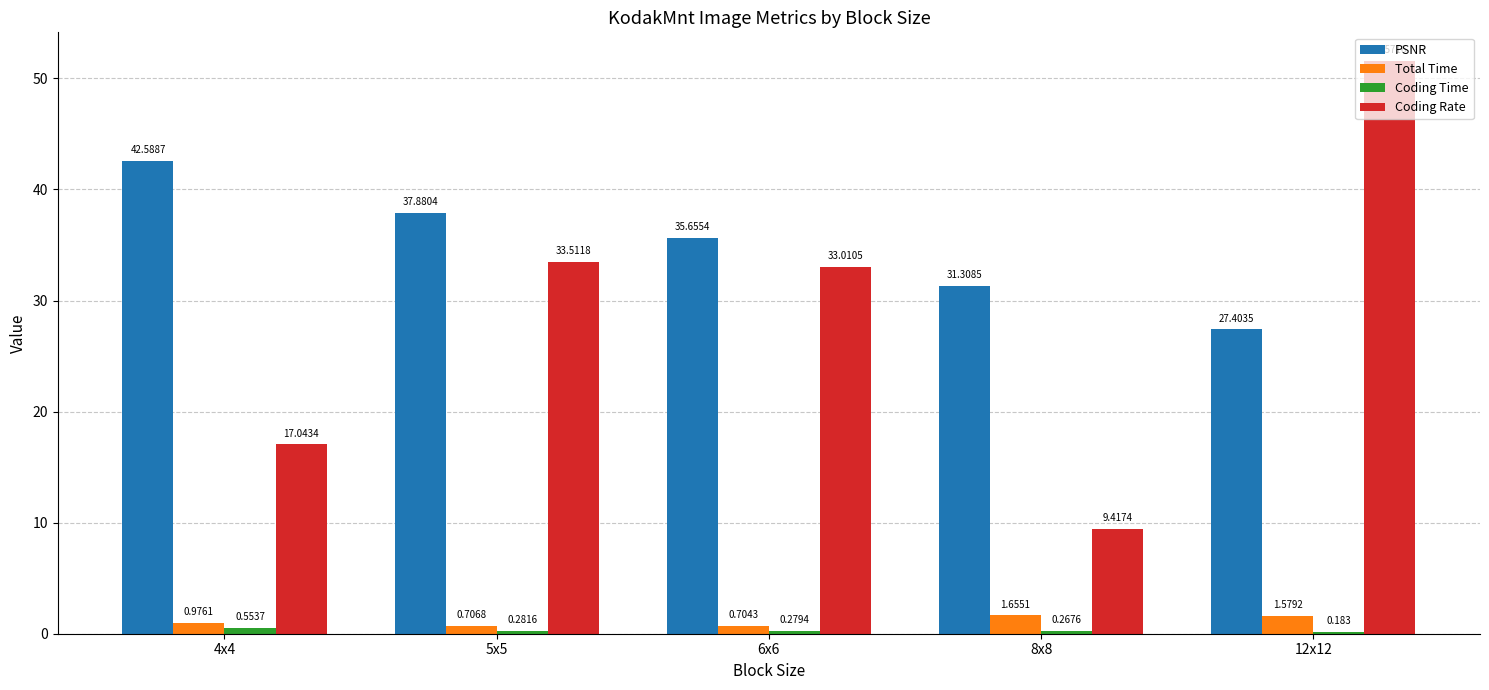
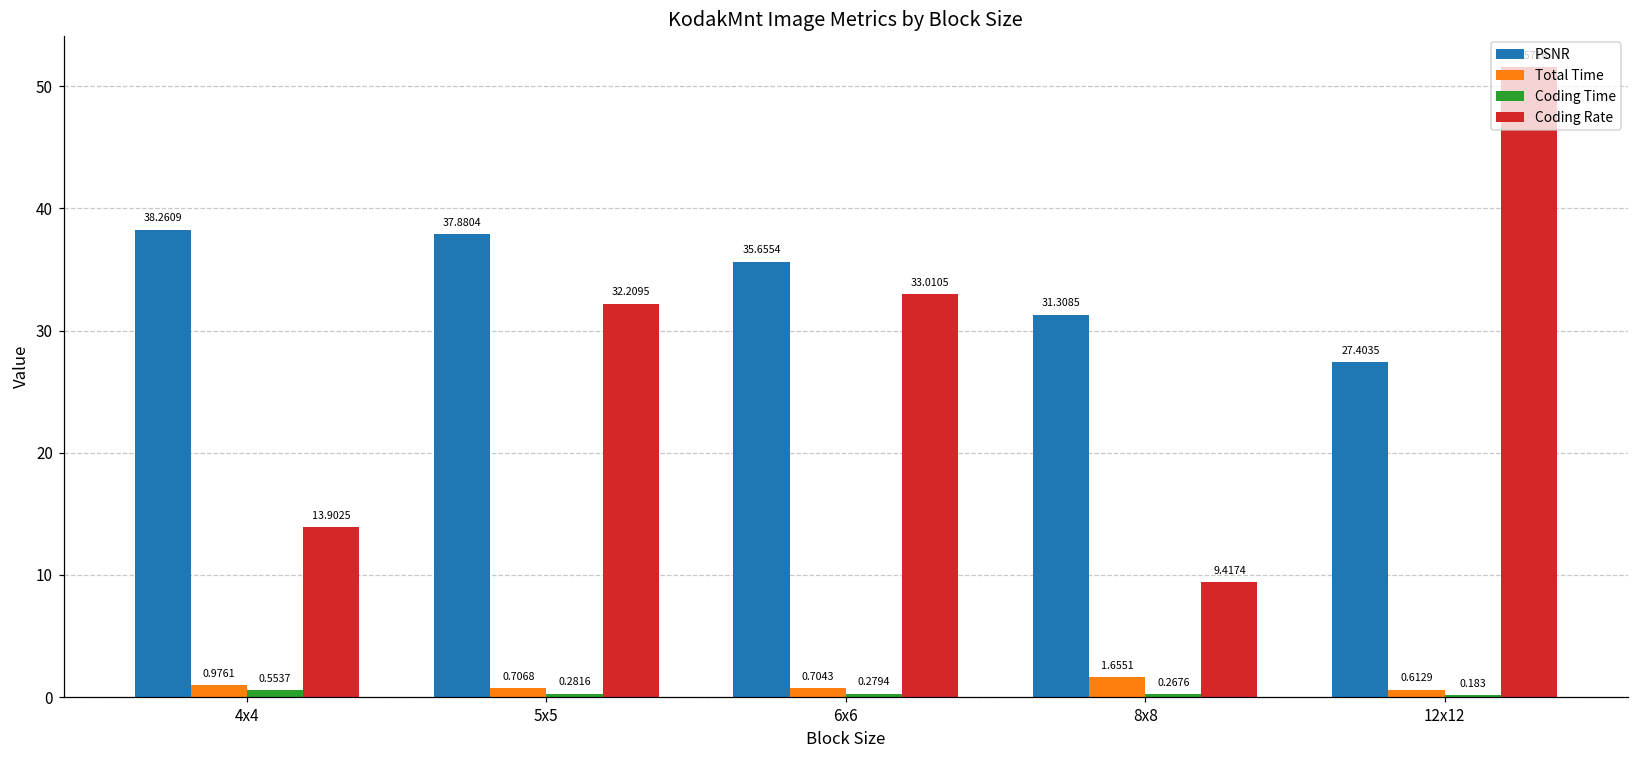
PSNR, 4x4: 42.5887 -> 38.2609
Coding Rate, 4x4: 17.0434 -> 13.9025
Coding Rate, 5x5: 33.5118 -> 32.2095
Total Time, 12x12: 1.5792 -> 0.6129
